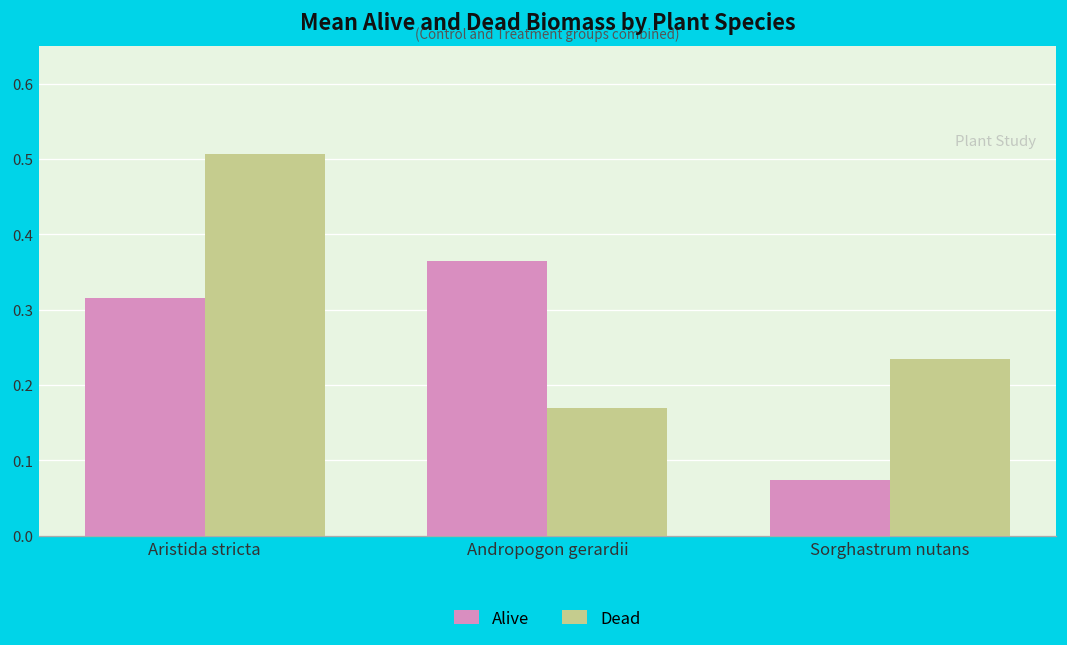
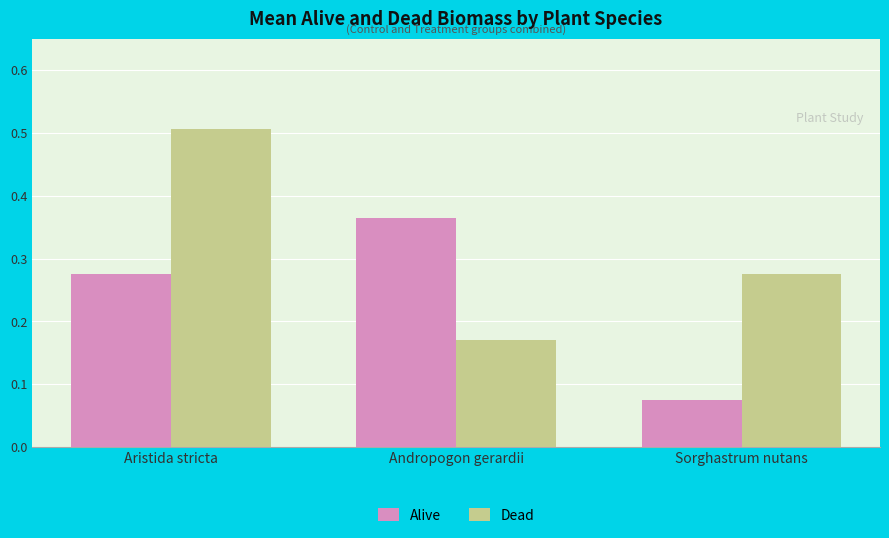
Alive, Aristida stricta: 0.32 -> 0.28
Dead, Sorghastrum nutans: 0.23 -> 0.28
